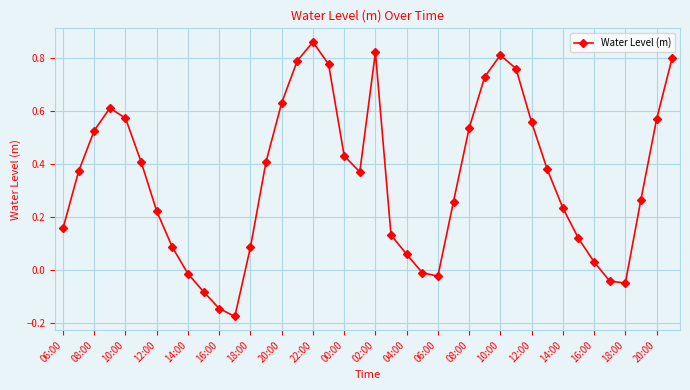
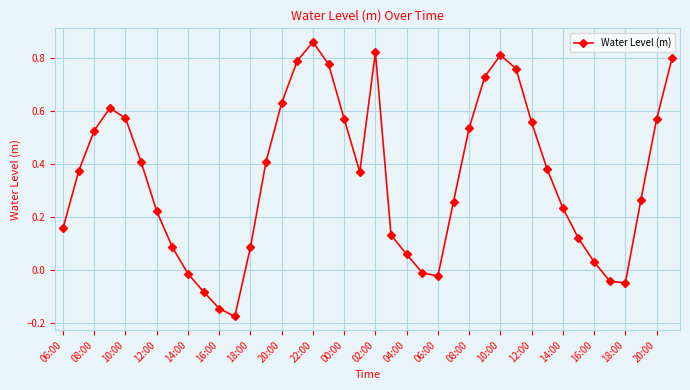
00:00: 0.43 -> 0.57
